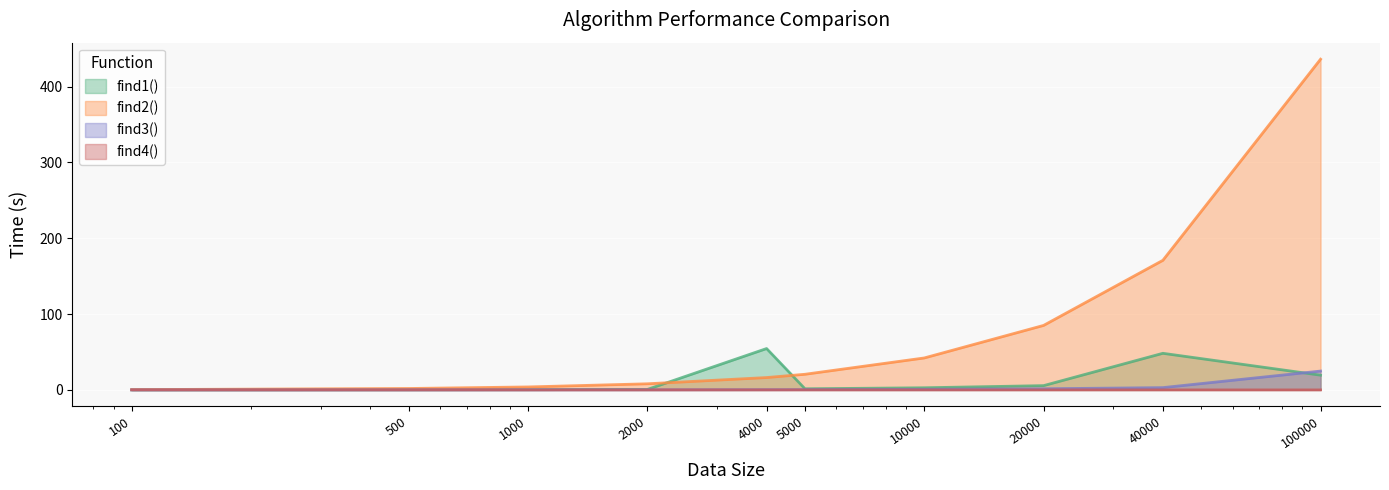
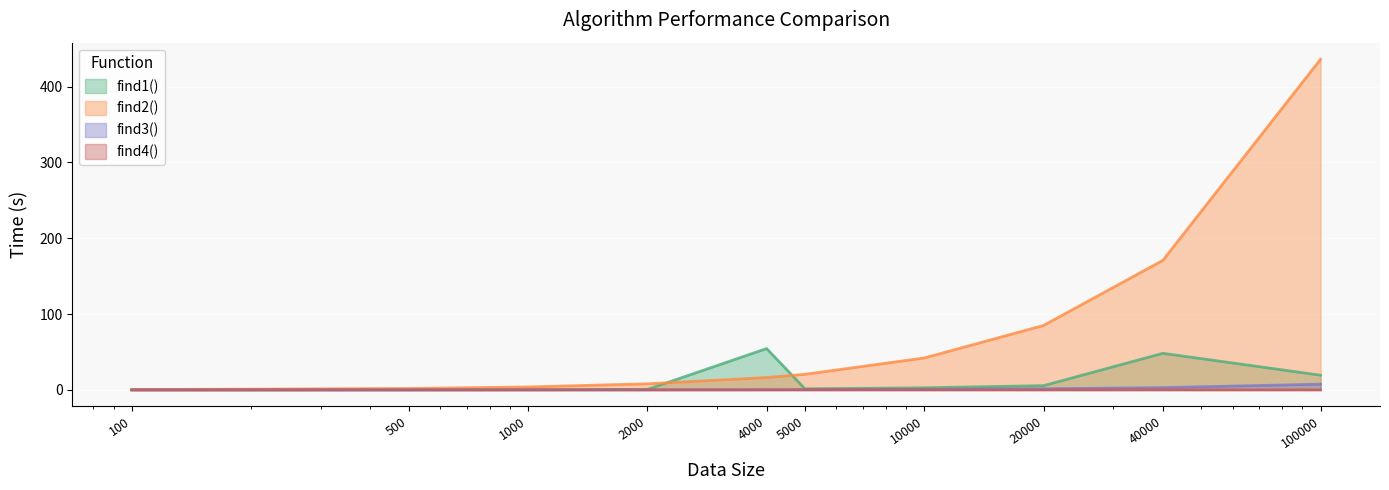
find3(), 100000: 20 -> 10
